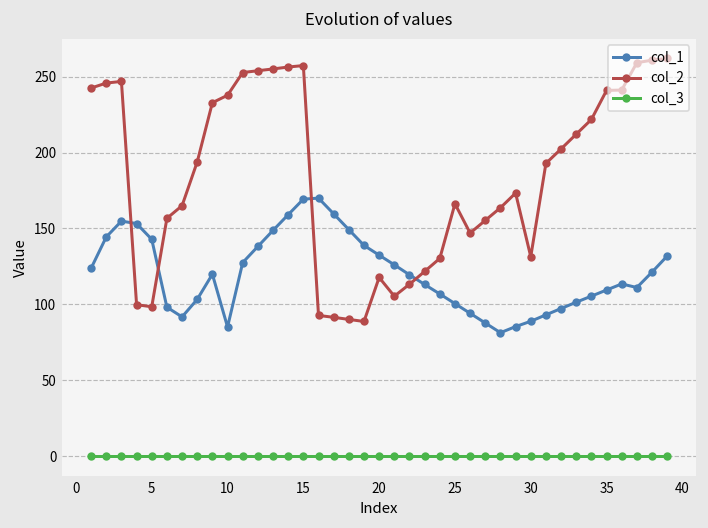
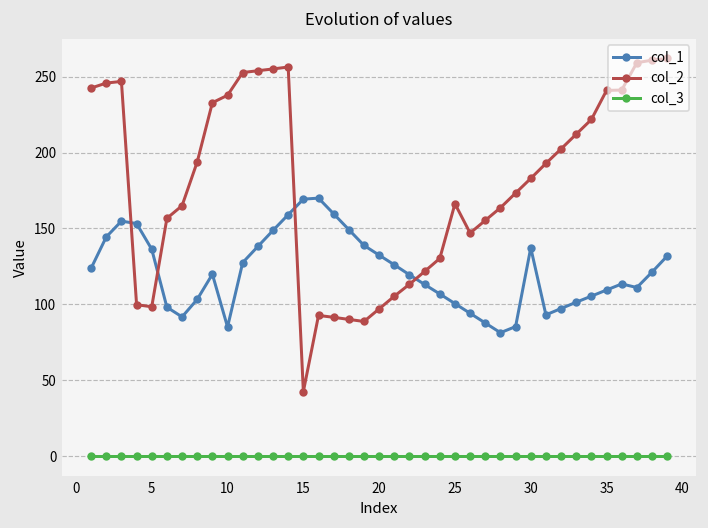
col_1, 5: 143 -> 136
col_2, 15: 257 -> 42
col_2, 20: 118 -> 97
col_1, 30: 89 -> 137
col_2, 30: 131 -> 183
